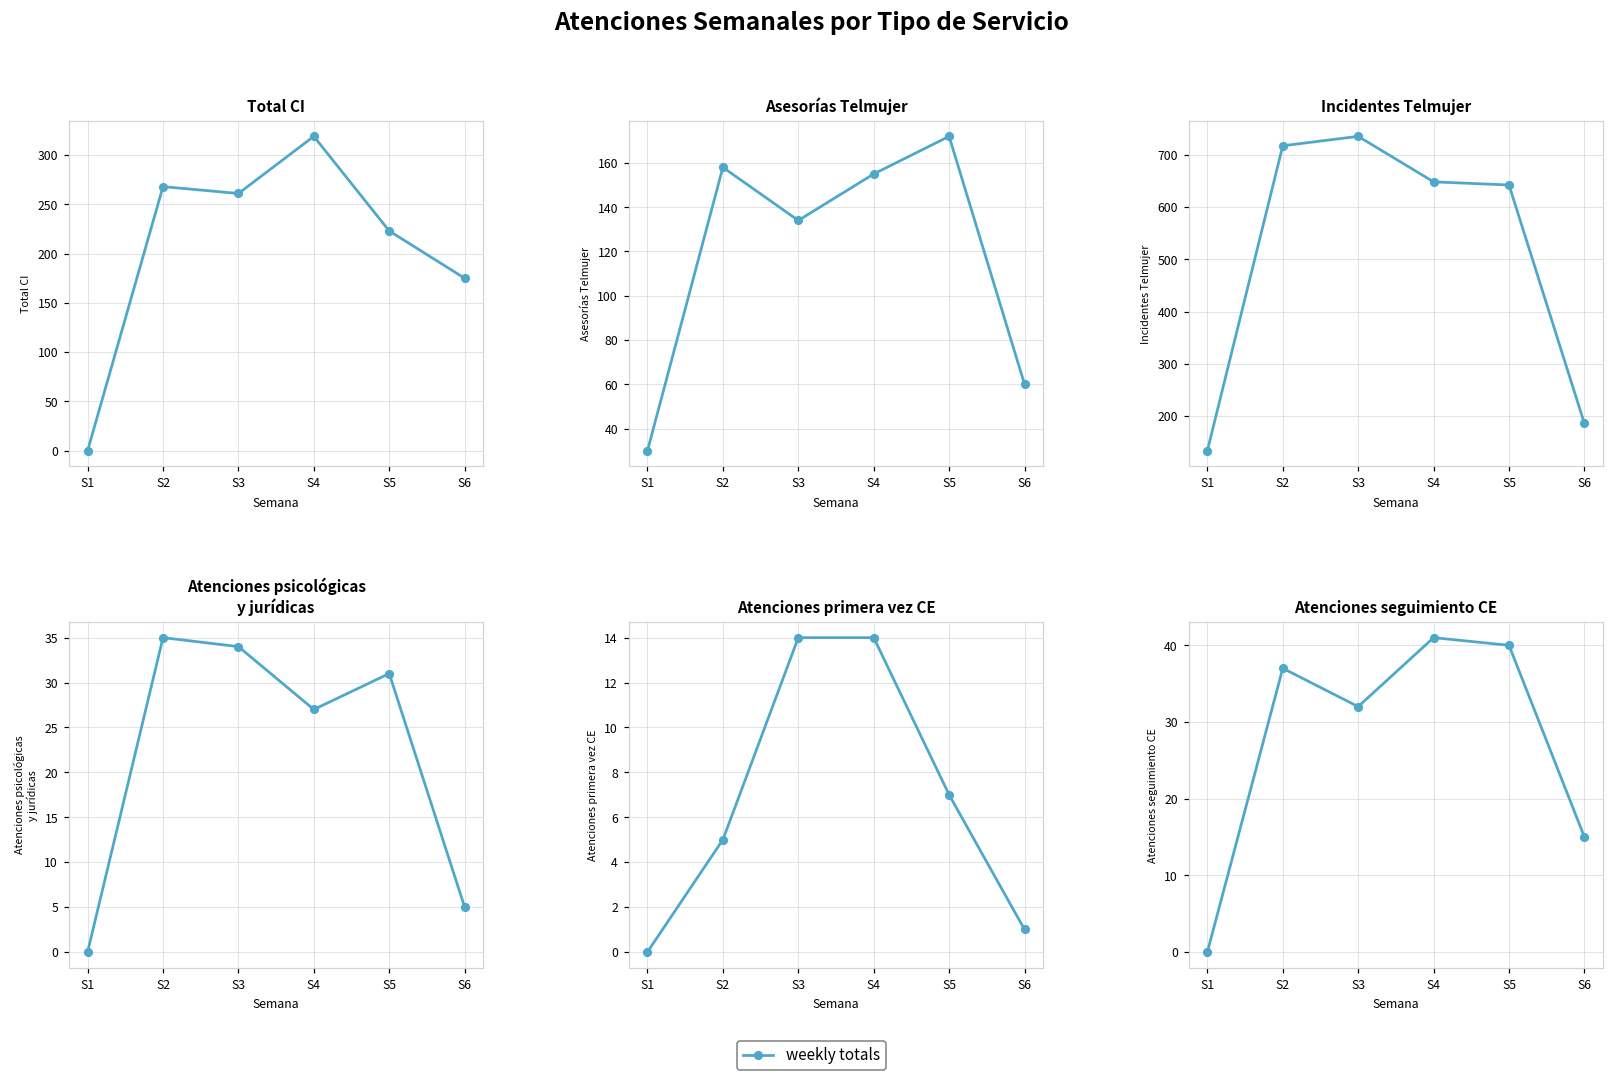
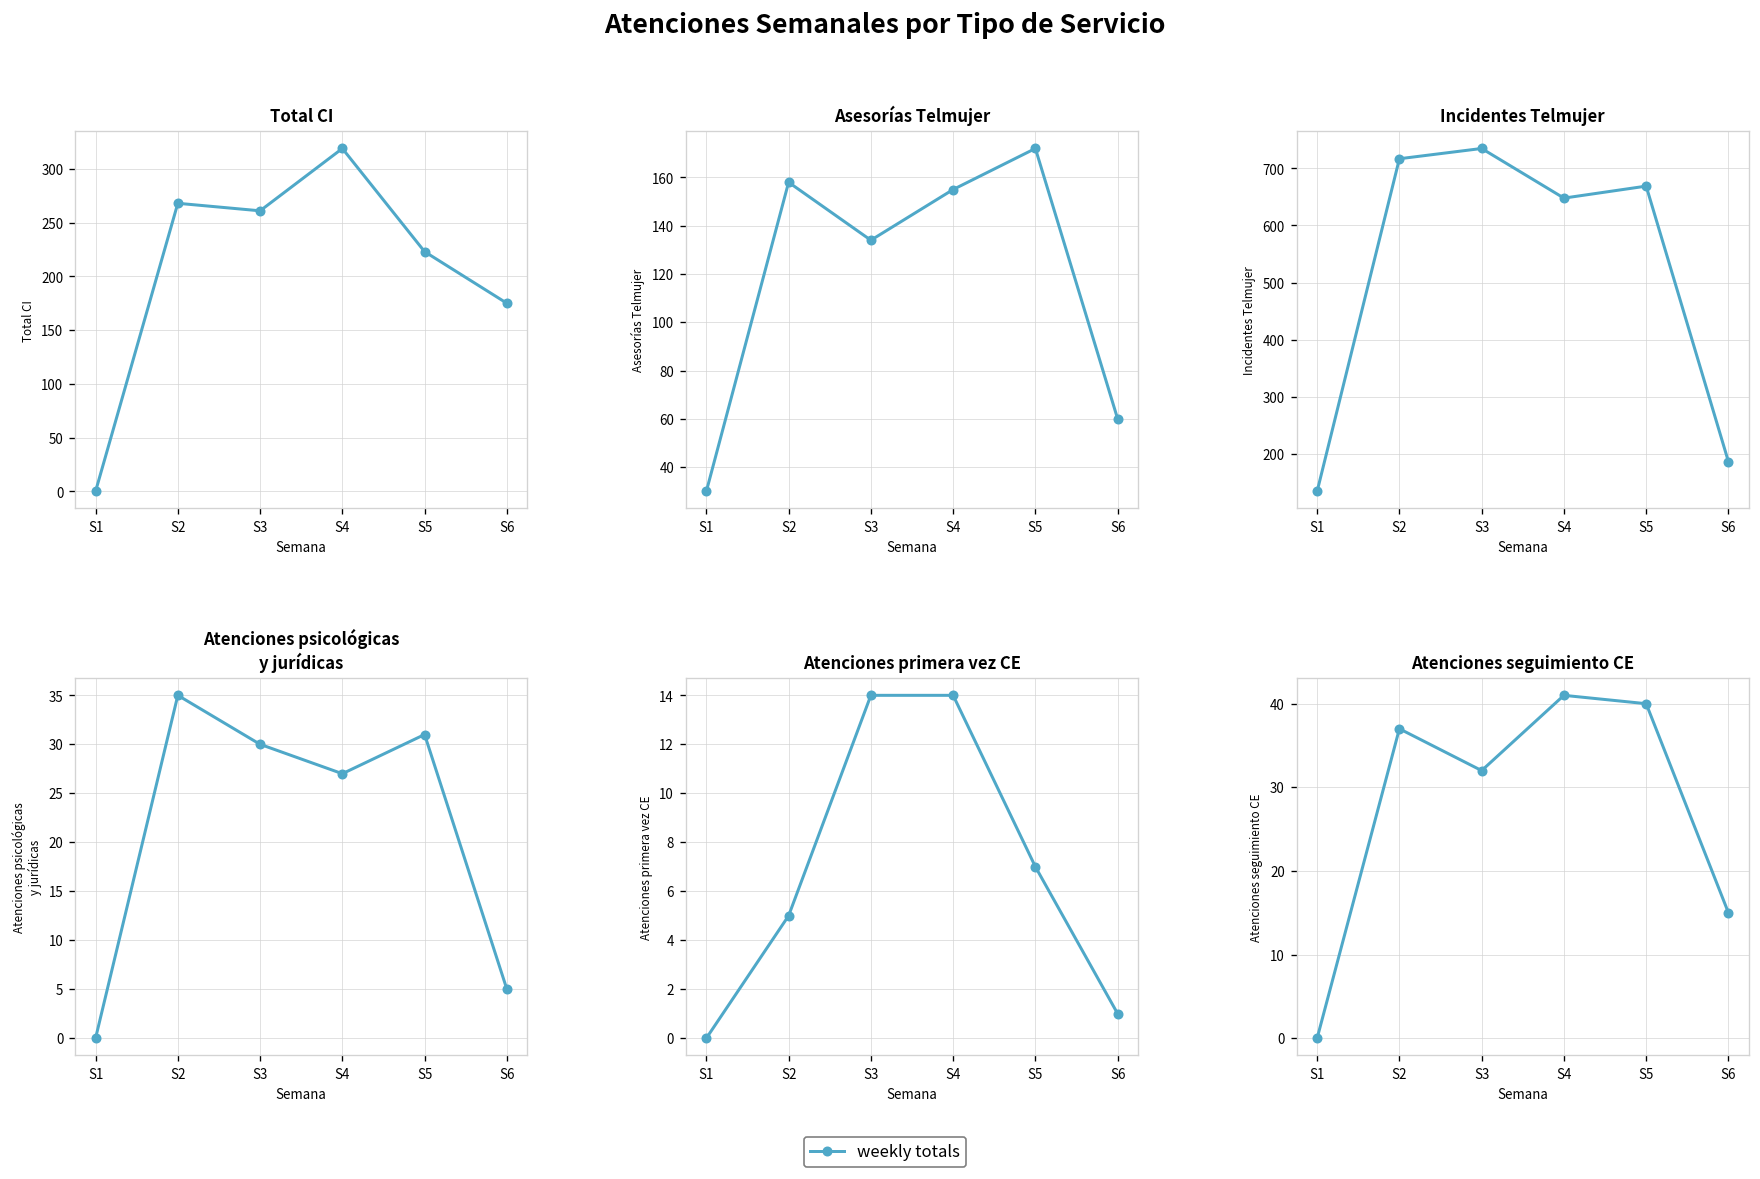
Incidentes Telmujer, S5: 640 -> 670
Atenciones psicológicas y jurídicas, S3: 34 -> 30
